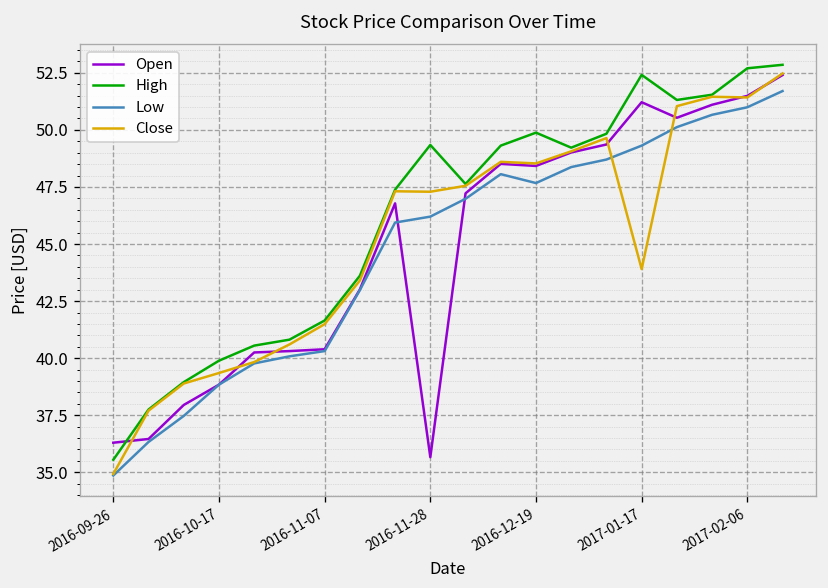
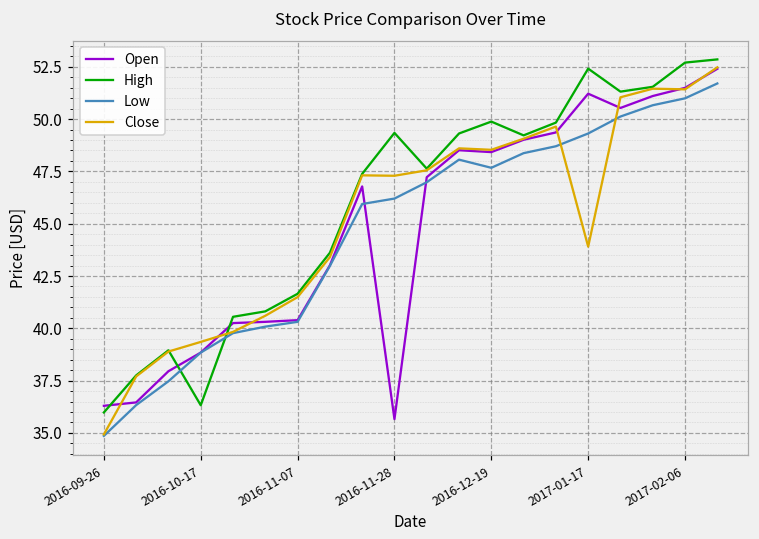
High, 2016-09-26: 35.5 -> 36.0
High, 2016-10-17: 39.9 -> 36.3
